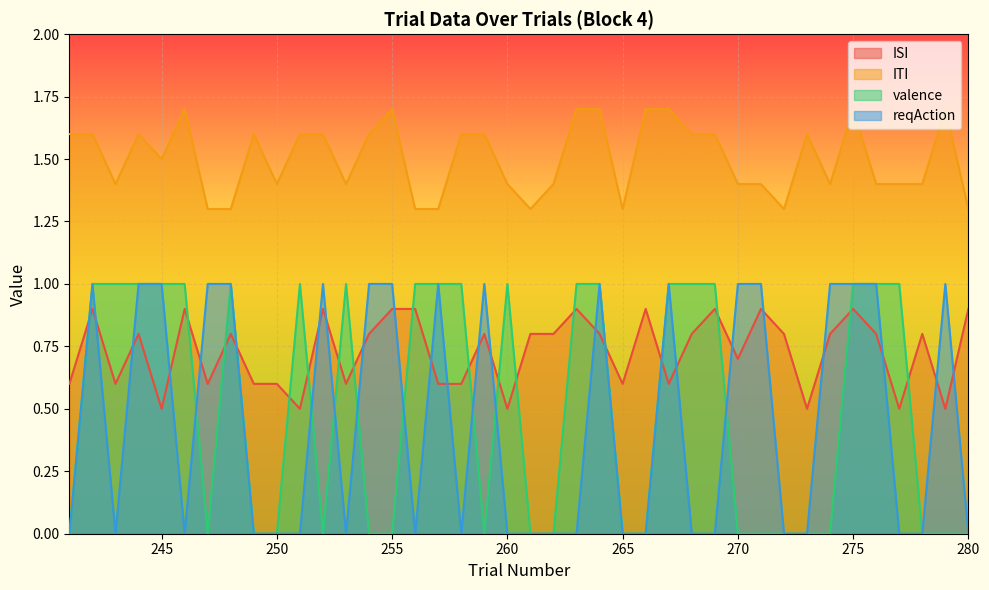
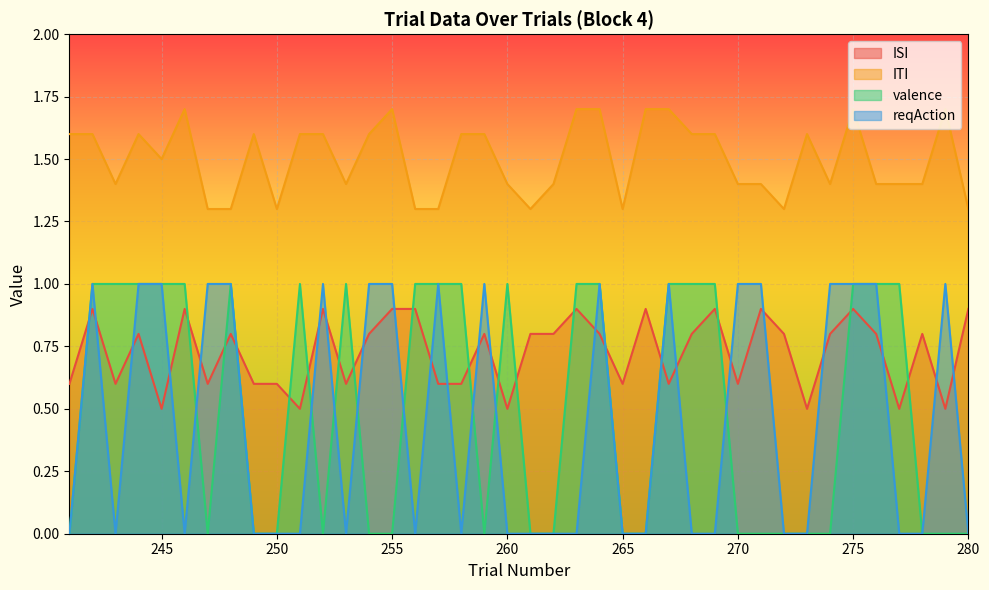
ITI, 250: 1.4 -> 1.3
ISI, 270: 0.7 -> 0.6
